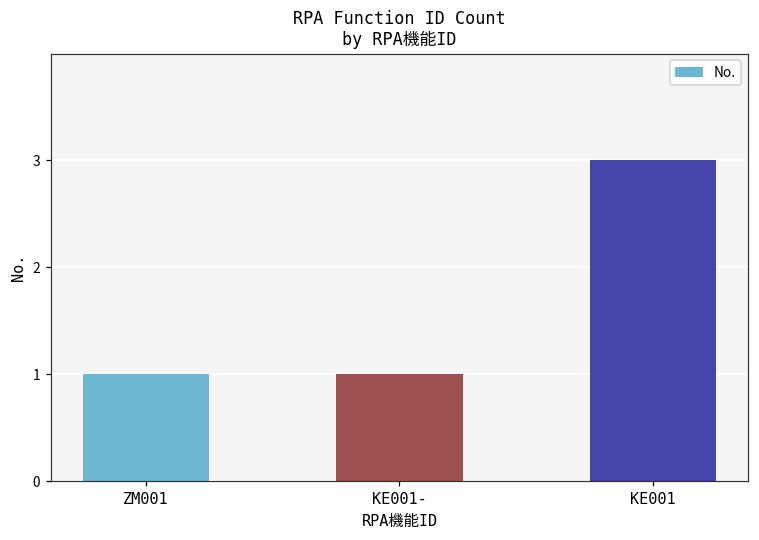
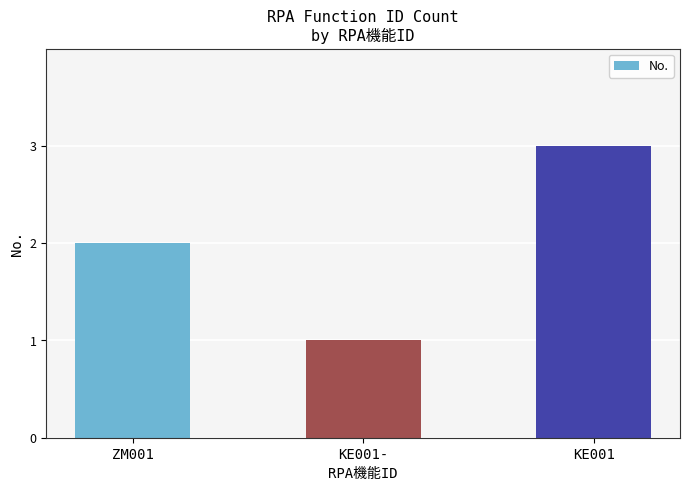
ZM001: 1 -> 2
